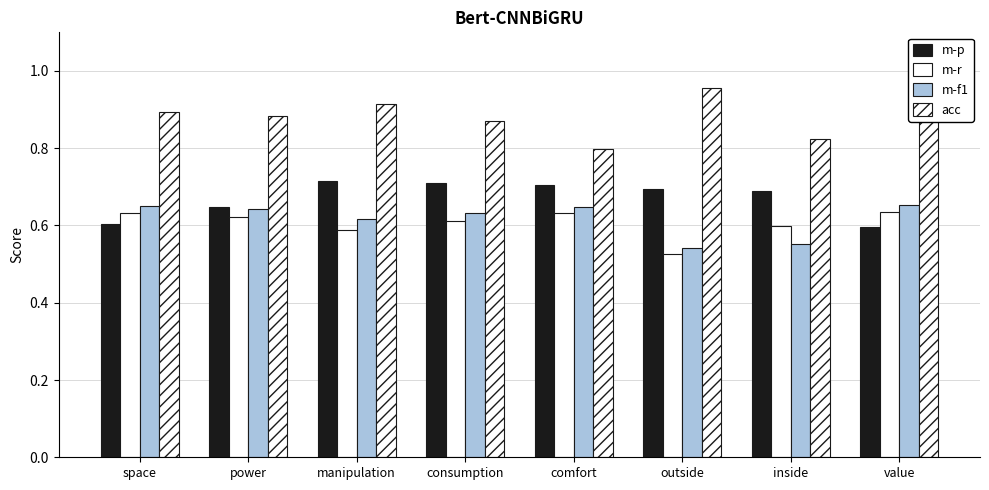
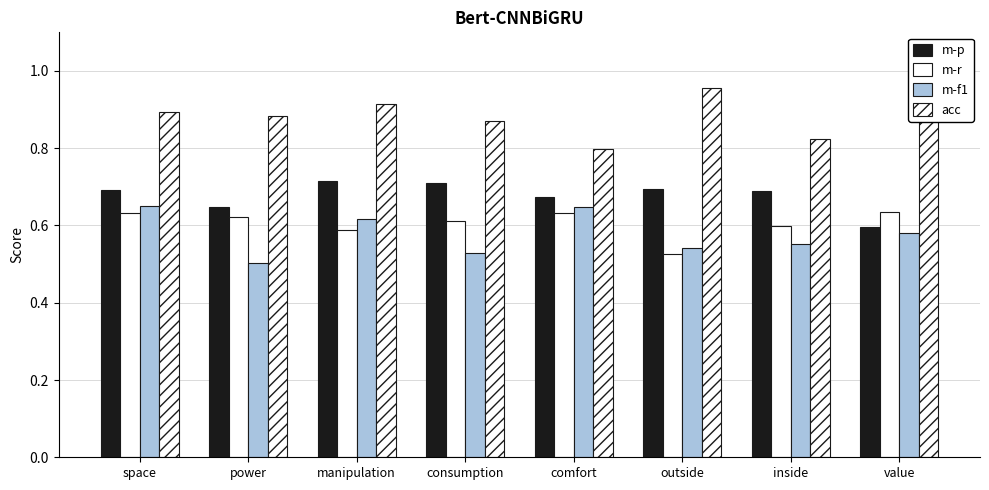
m-p, space: 0.60 -> 0.69
m-f1, power: 0.64 -> 0.50
m-f1, consumption: 0.63 -> 0.53
m-p, comfort: 0.71 -> 0.67
m-f1, value: 0.65 -> 0.58
